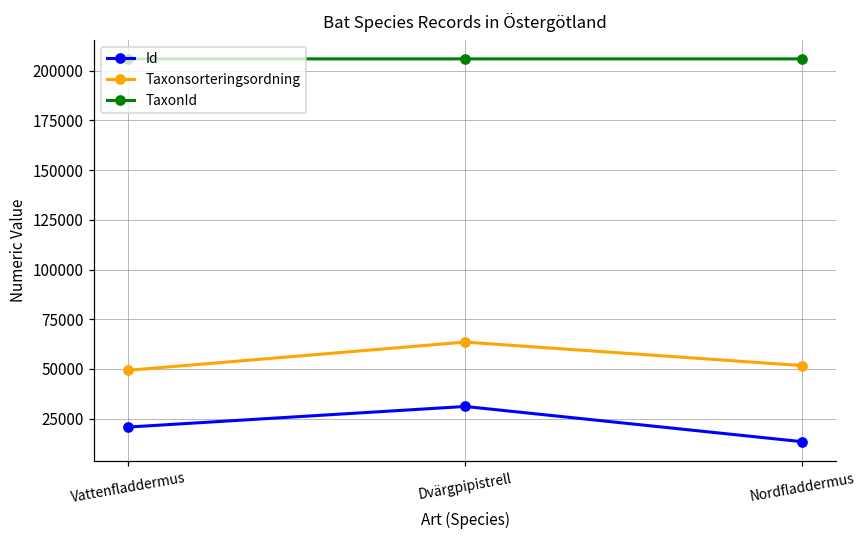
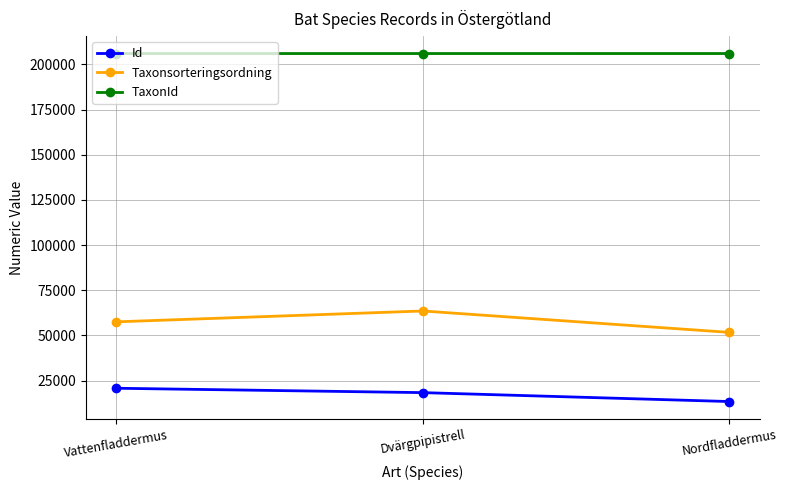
Taxonsorteringsordning, Vattenfladdermus: 49000 -> 57000
Id, Dvärgpipistrell: 31000 -> 18000
